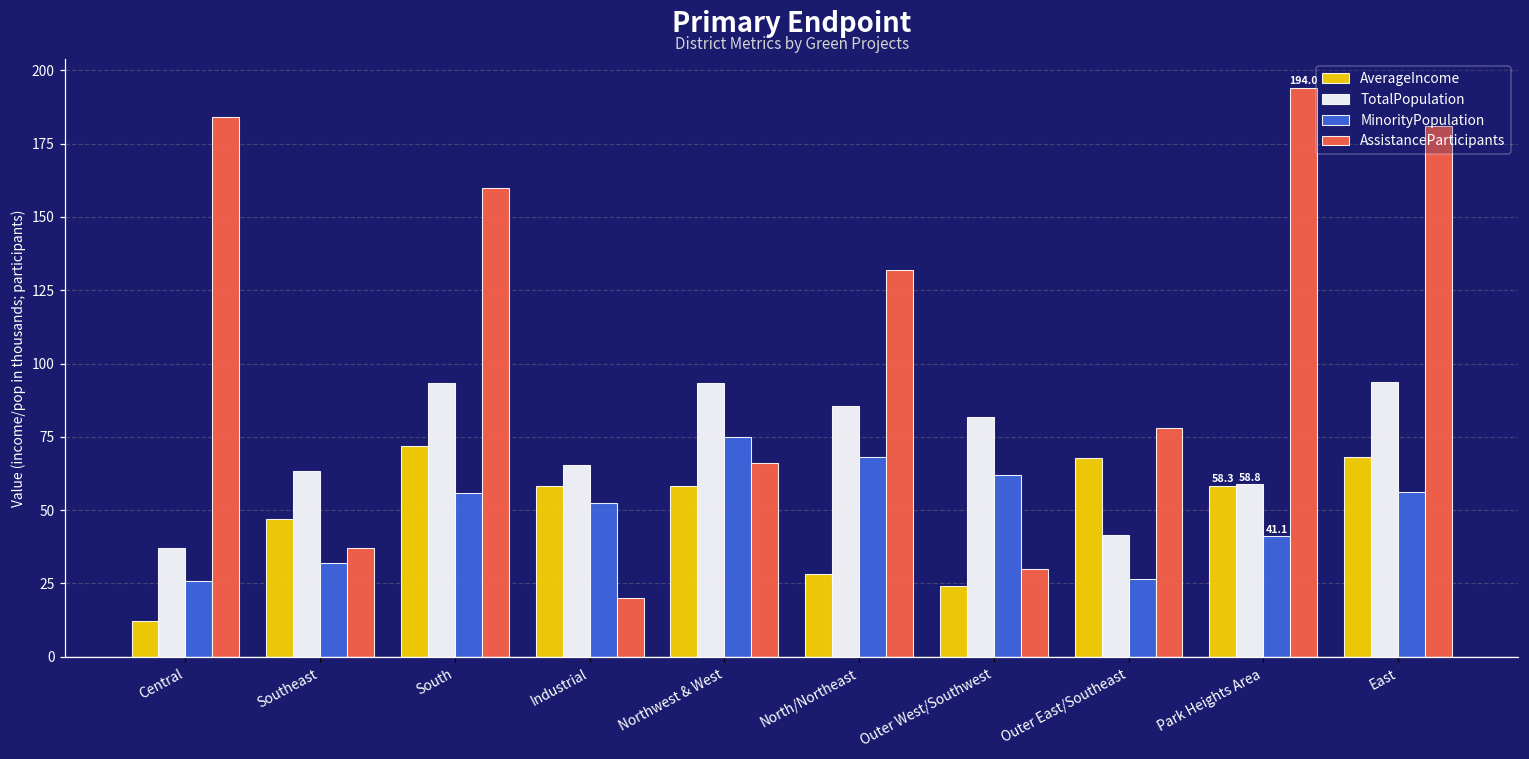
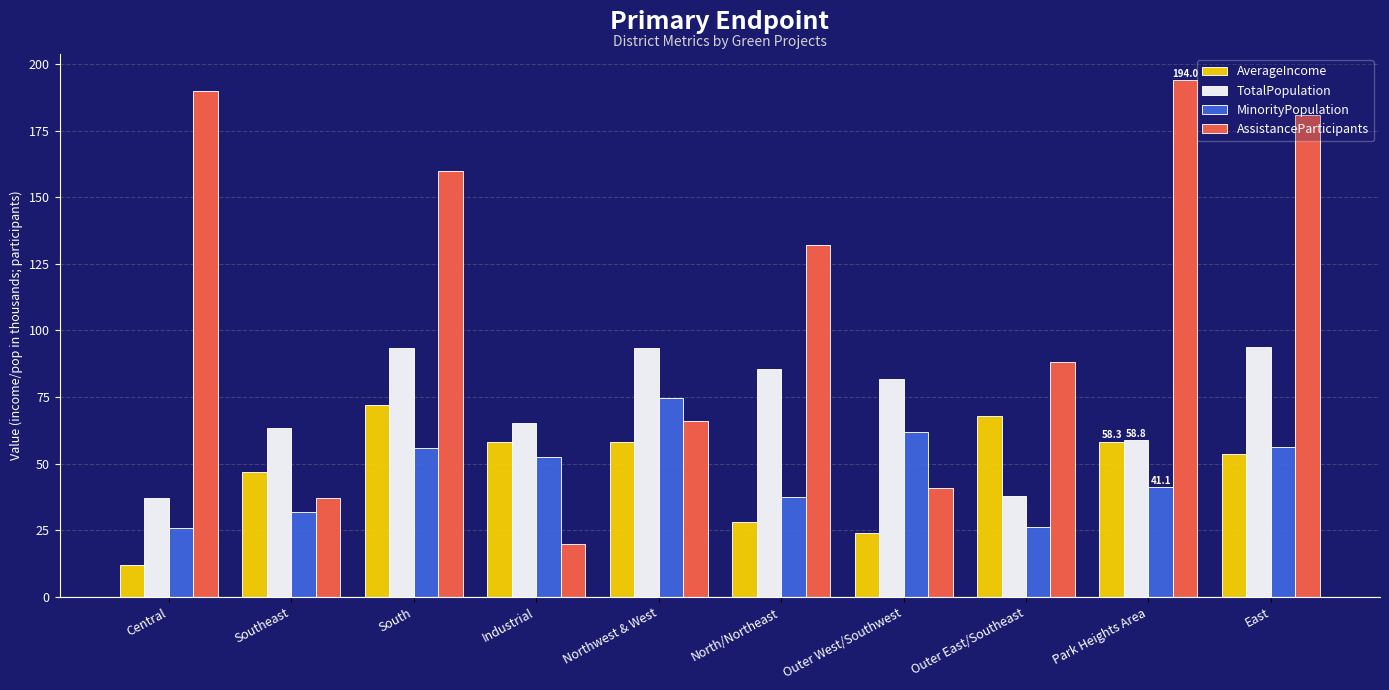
AssistanceParticipants, Central: 184 -> 190
MinorityPopulation, North/Northeast: 68 -> 37
AssistanceParticipants, Outer West/Southwest: 30 -> 41
TotalPopulation, Outer East/Southeast: 42 -> 38
AssistanceParticipants, Outer East/Southeast: 78 -> 88
AverageIncome, East: 68 -> 54
